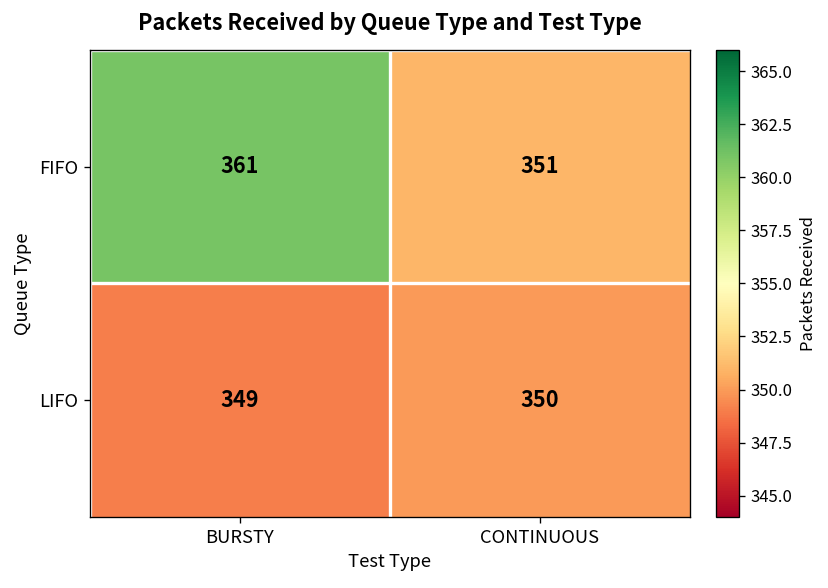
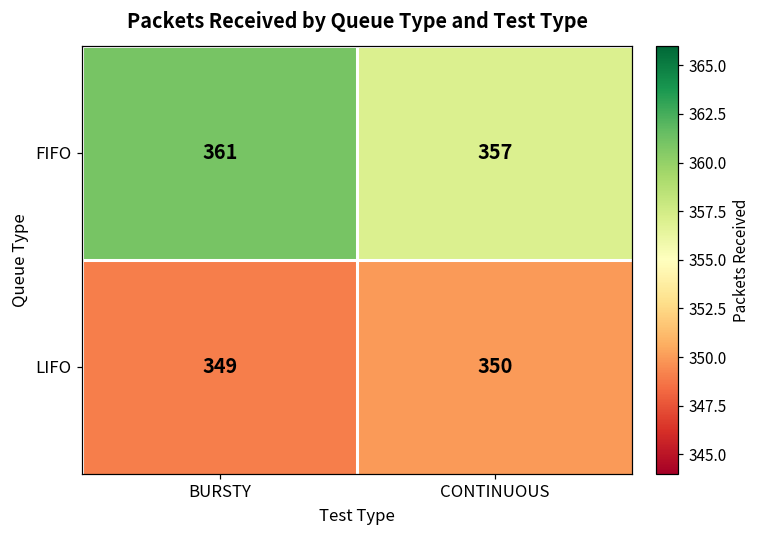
FIFO, CONTINUOUS: 351 -> 357
